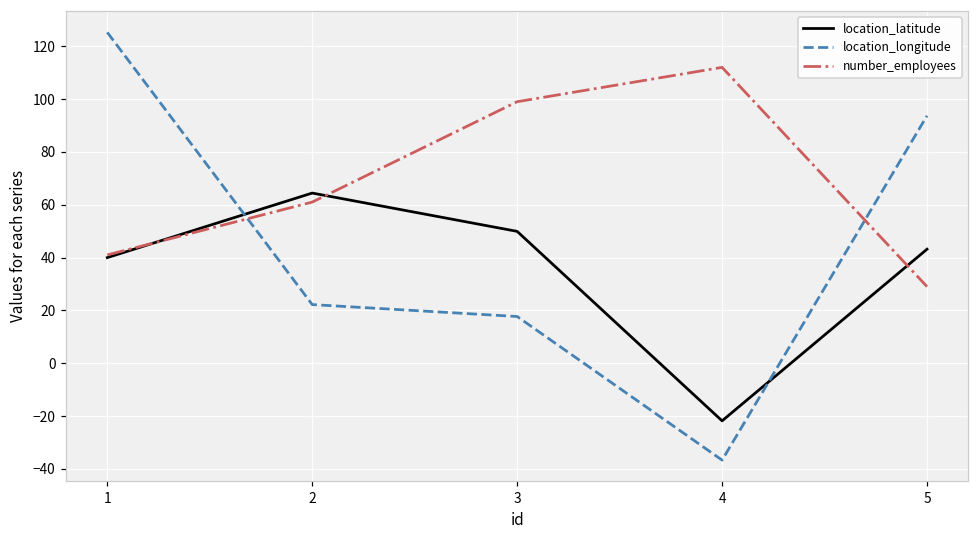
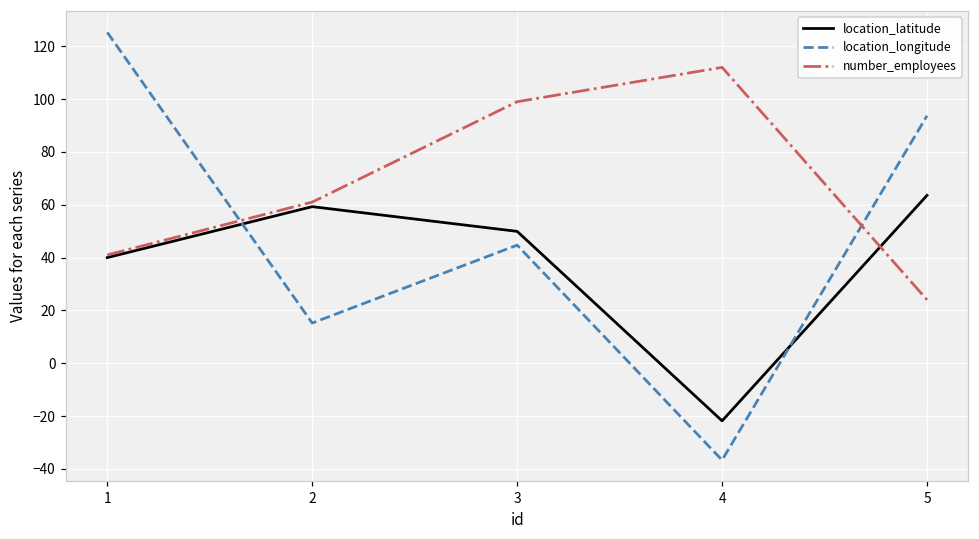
location_latitude, 2: 64 -> 59
location_longitude, 2: 22 -> 15
location_longitude, 3: 18 -> 45
location_latitude, 5: 43 -> 64
number_employees, 5: 29 -> 24
